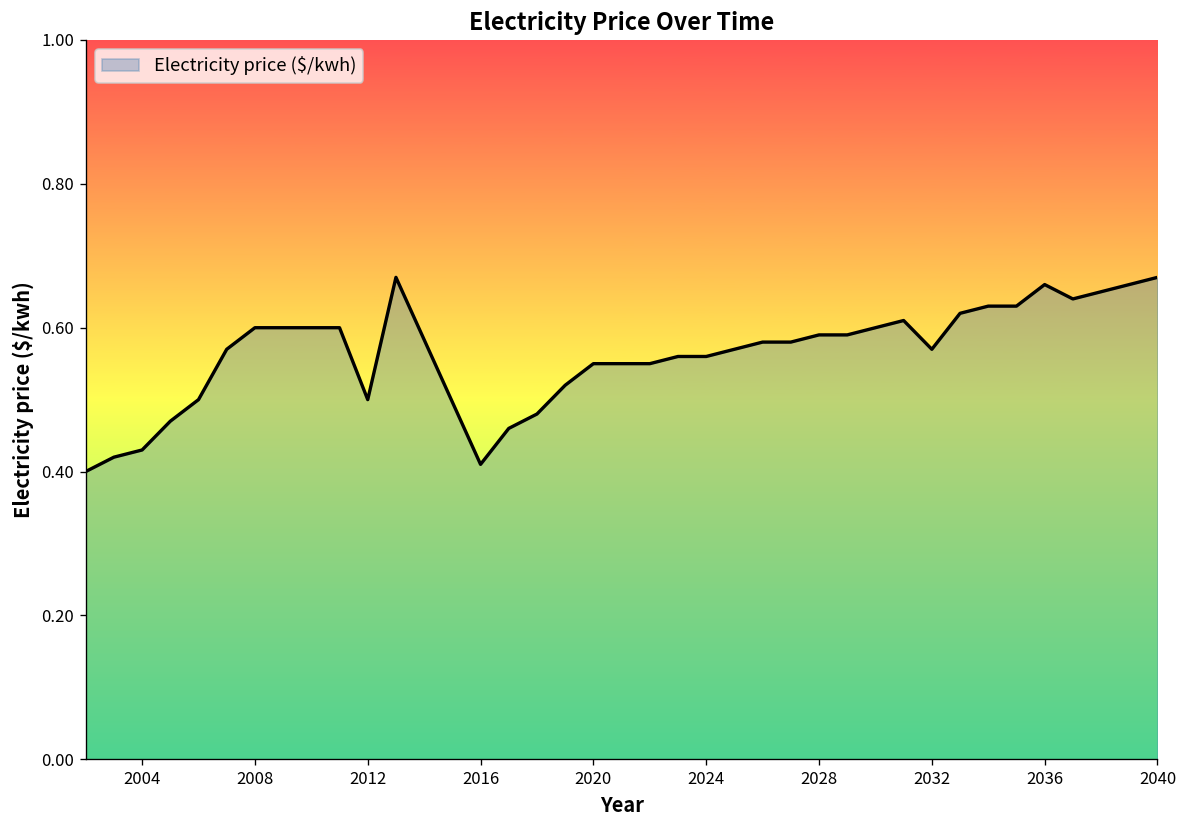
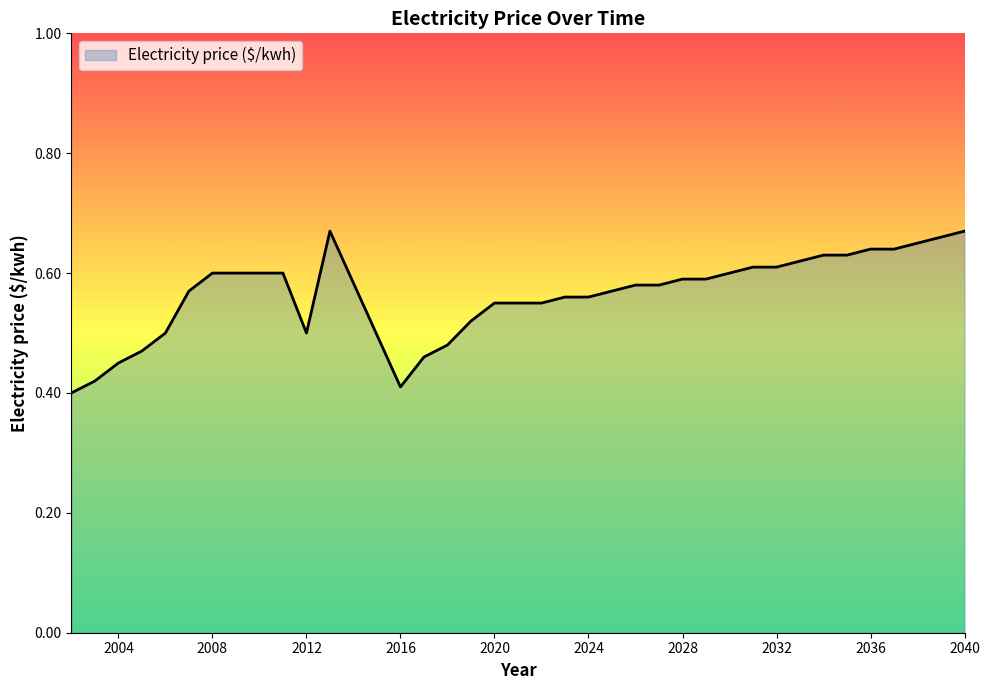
2004: 0.43 -> 0.45
2032: 0.57 -> 0.61
2036: 0.66 -> 0.64
